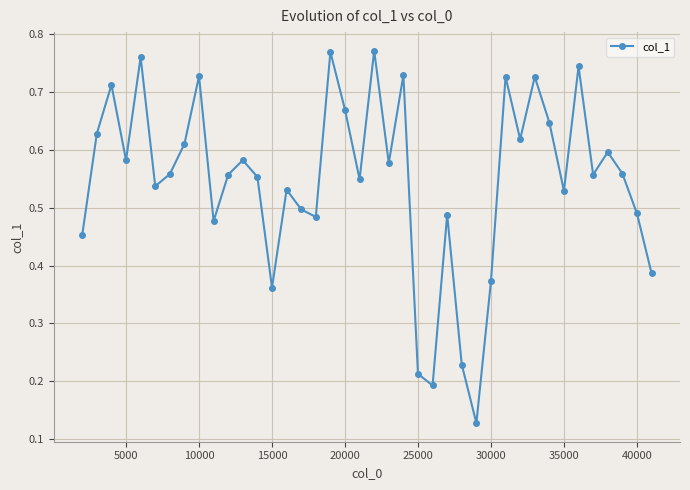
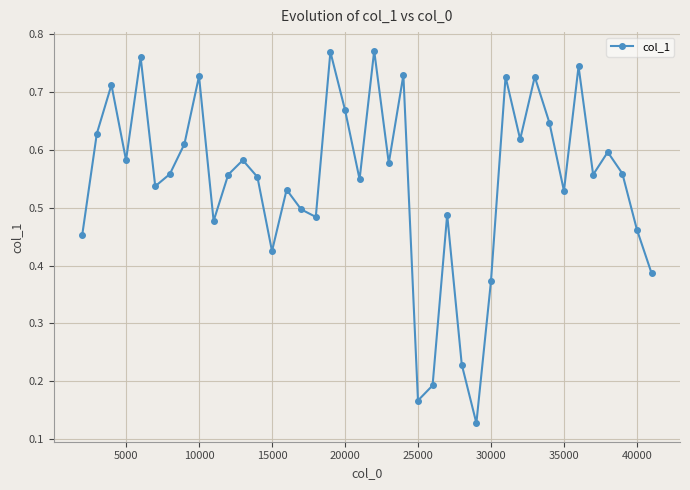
15000: 0.36 -> 0.43
25000: 0.21 -> 0.17
40000: 0.49 -> 0.46
